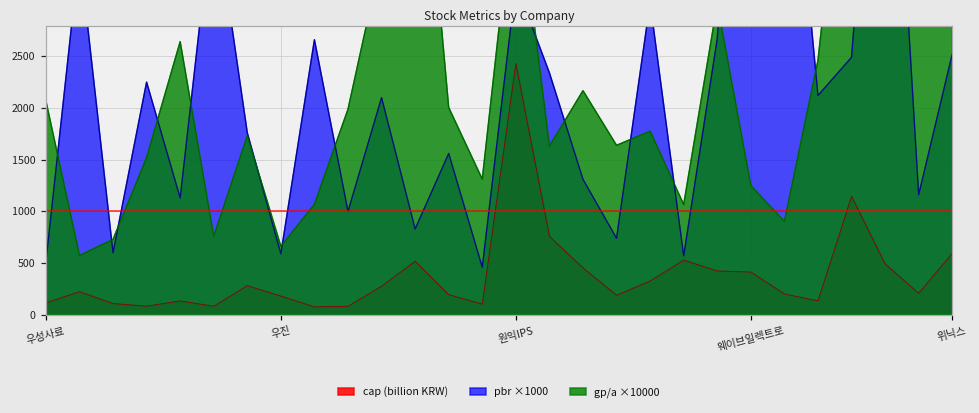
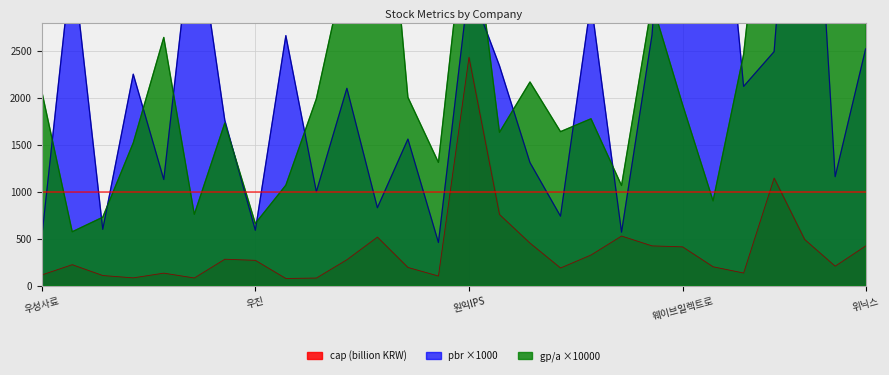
cap (billion KRW), 우진: 200 -> 300
gp/a ×10000, 웨이브일렉트로: 1300 -> 1900
cap (billion KRW), 위닉스: 600 -> 400
